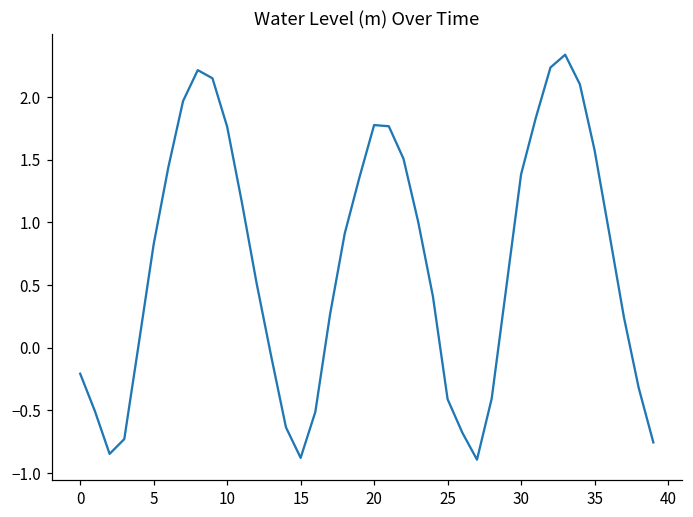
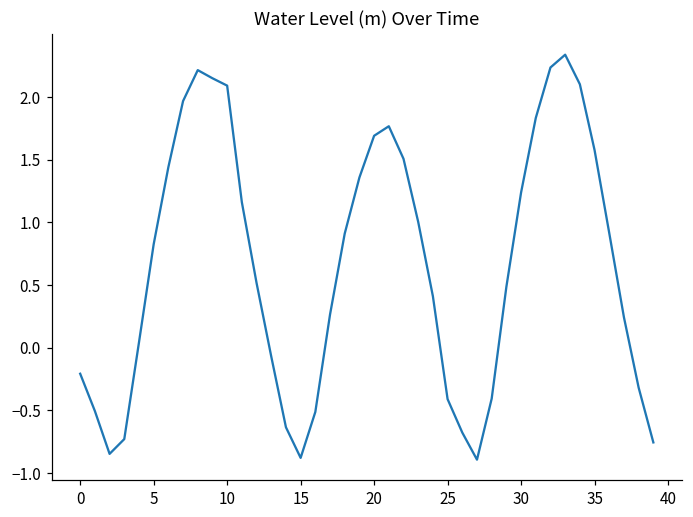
10: 1.76 -> 2.09
20: 1.78 -> 1.69
30: 1.38 -> 1.24
